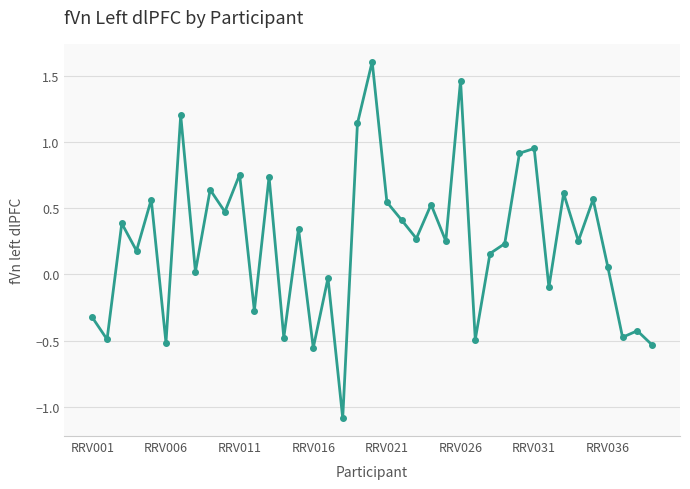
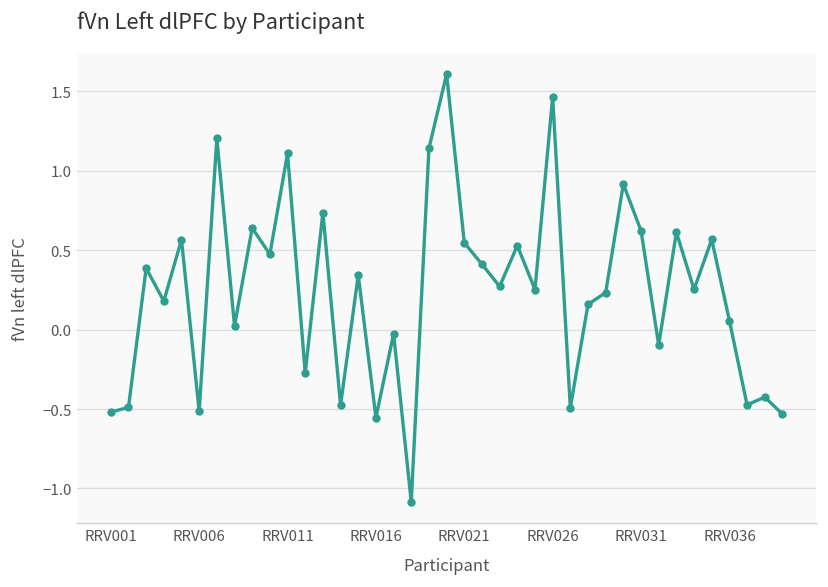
RRV001: -0.32 -> -0.52
RRV011: 0.76 -> 1.11
RRV031: 0.95 -> 0.62
